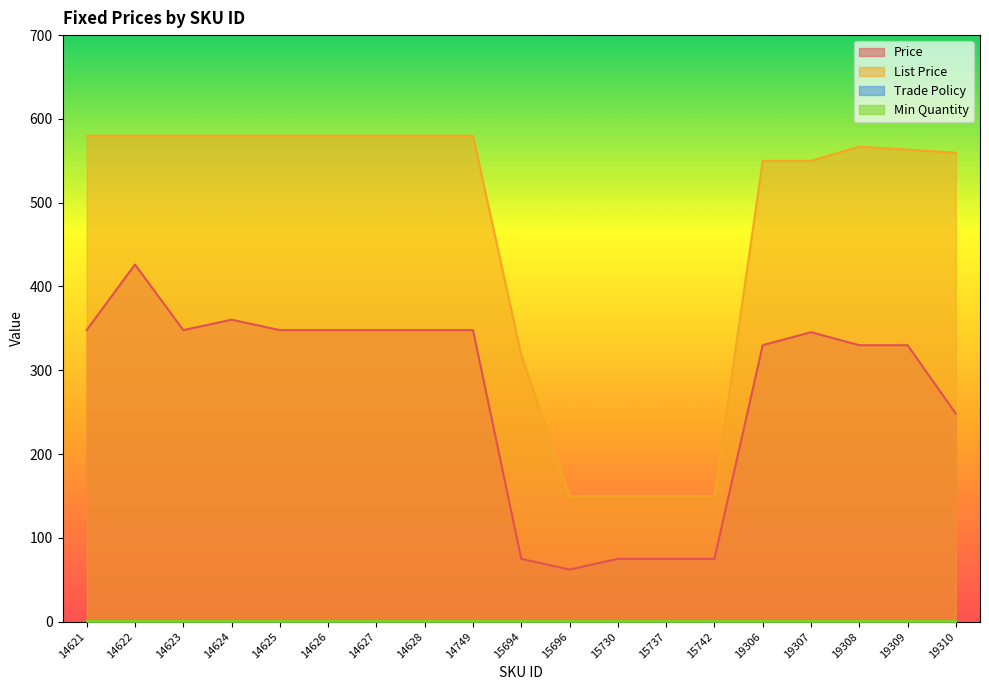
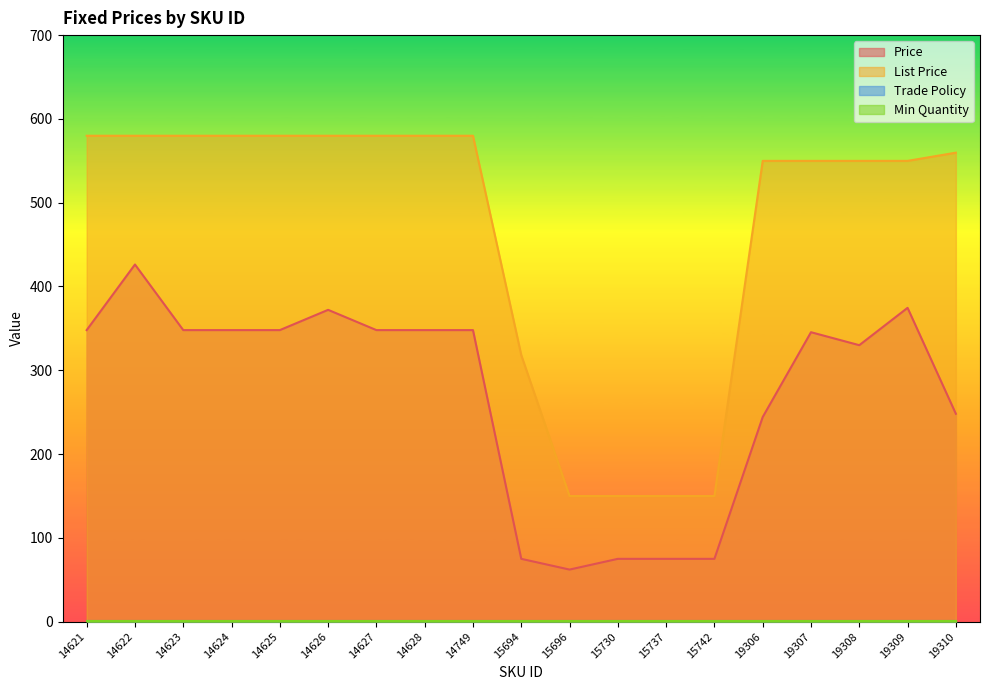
Price, 14624: 360 -> 350
Price, 14626: 350 -> 370
Price, 19306: 330 -> 240
List Price, 19308: 570 -> 550
Price, 19309: 330 -> 370
List Price, 19309: 560 -> 550
